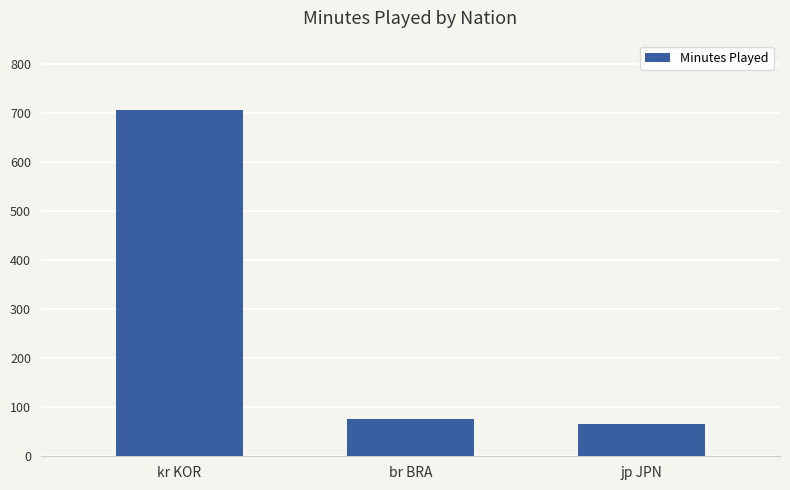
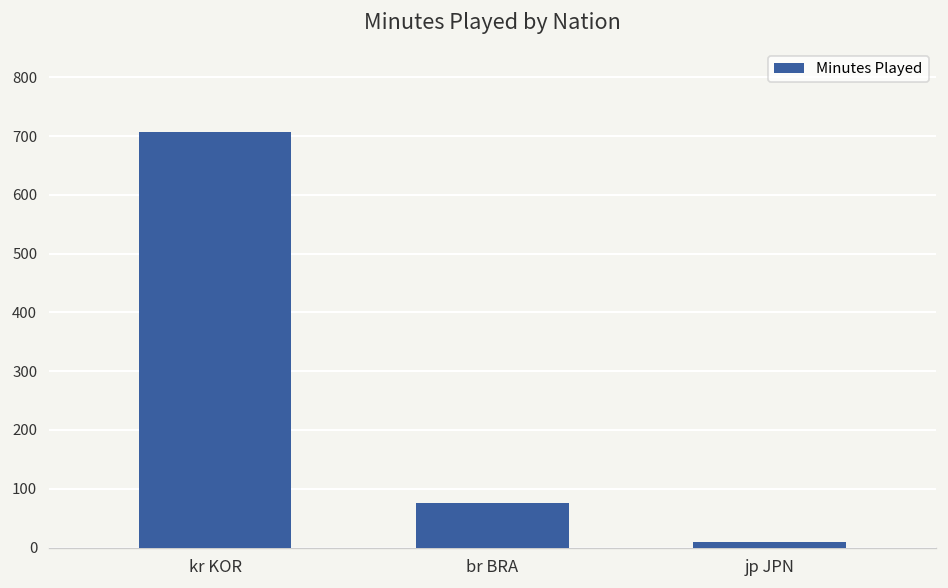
jp JPN: 70 -> 10
